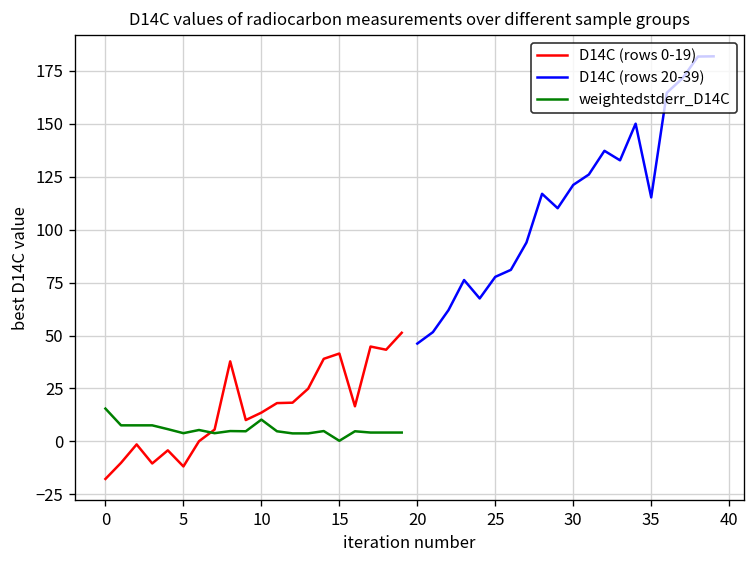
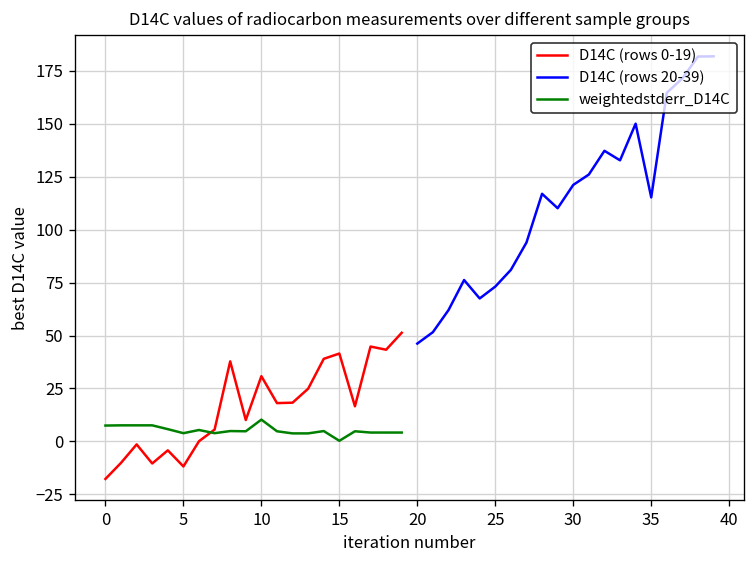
weightedstderr_D14C, 0: 16 -> 8
D14C (rows 0-19), 10: 14 -> 31
D14C (rows 20-39), 25: 78 -> 73
